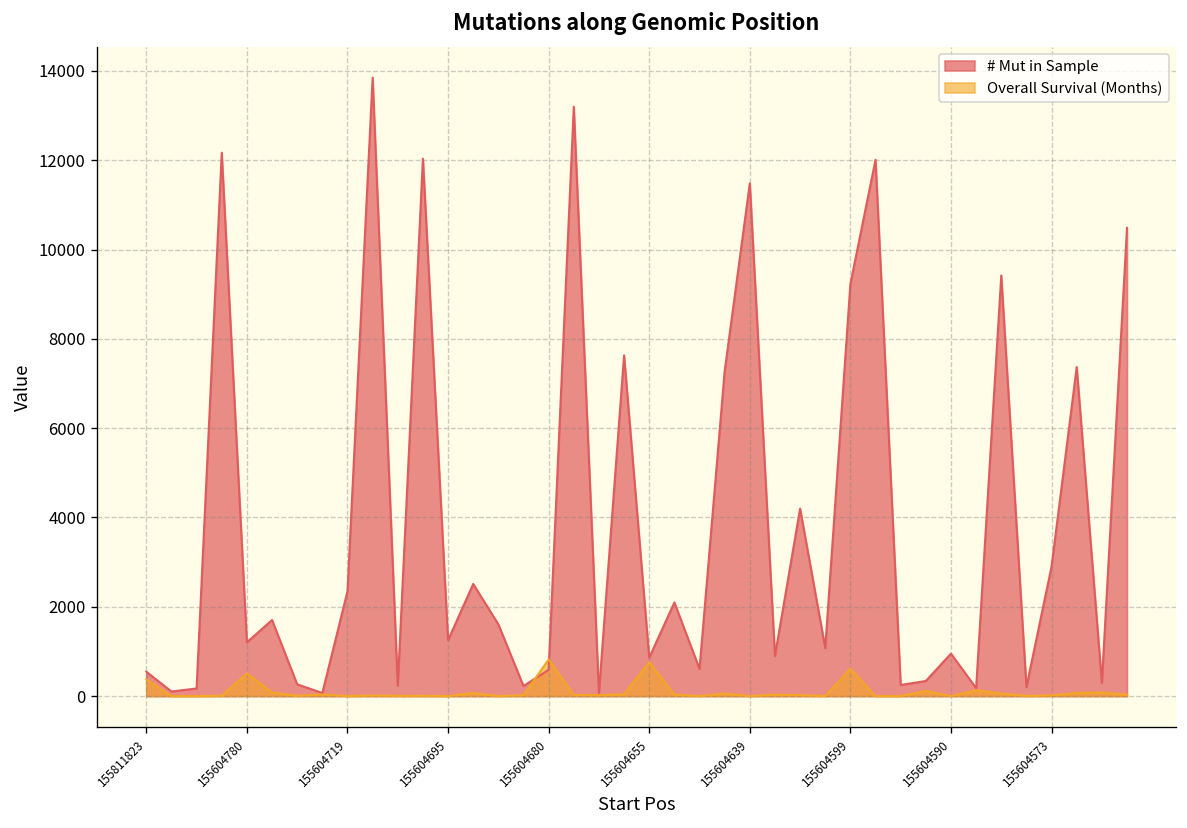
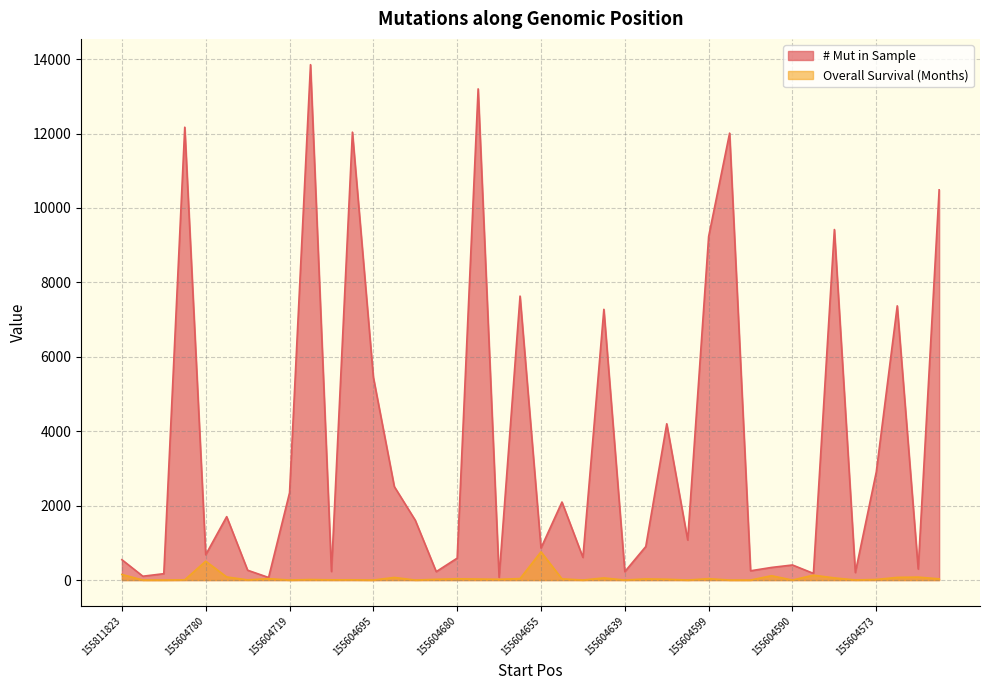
Overall Survival (Months), 155811823: 400 -> 200
# Mut in Sample, 155604780: 1200 -> 700
# Mut in Sample, 155604695: 1300 -> 5500
Overall Survival (Months), 155604680: 800 -> 0
# Mut in Sample, 155604639: 11500 -> 200
Overall Survival (Months), 155604599: 600 -> 0
# Mut in Sample, 155604590: 1000 -> 400
